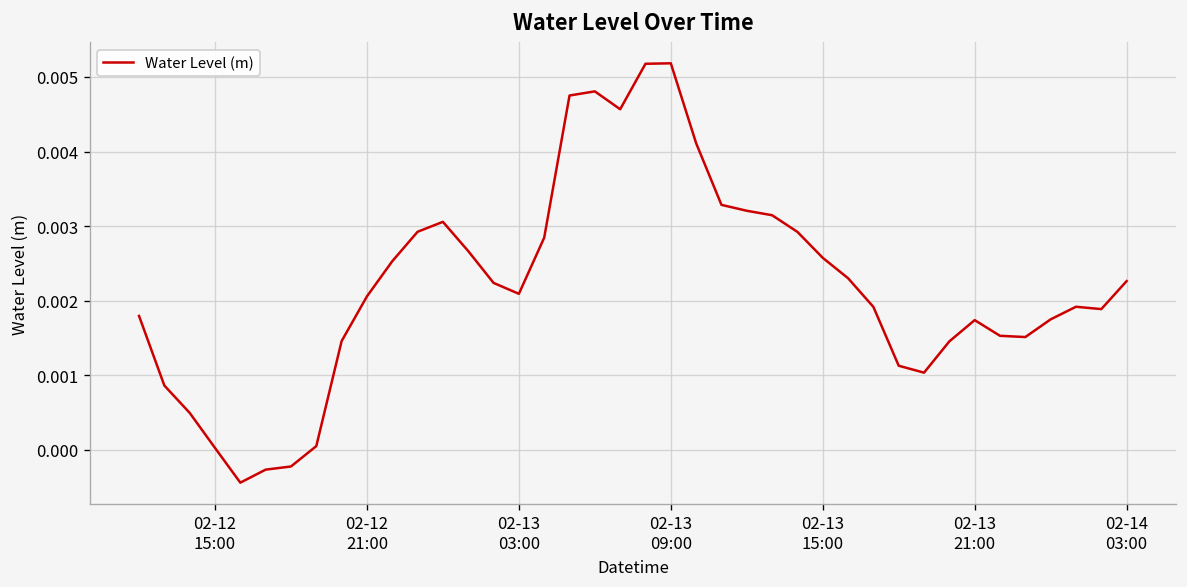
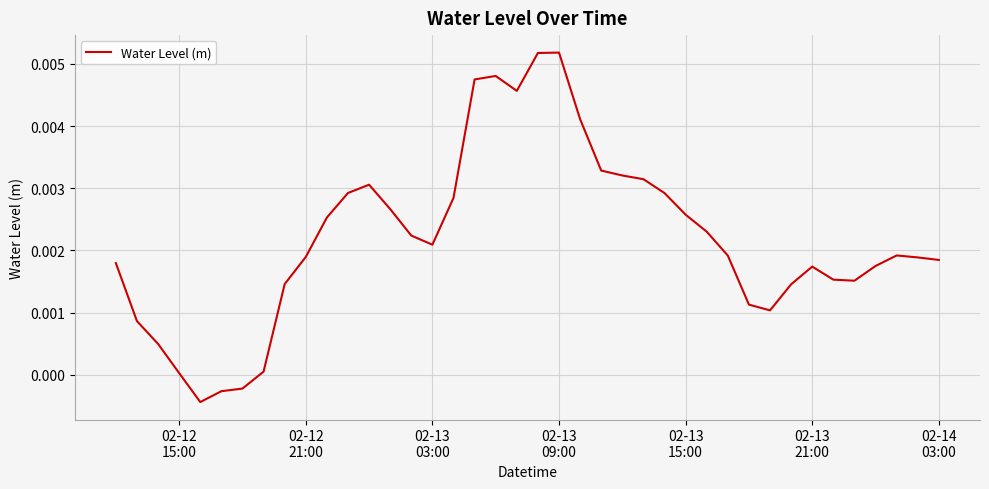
02-12 21:00: 0.0021 -> 0.0019
02-14 03:00: 0.0023 -> 0.0018
